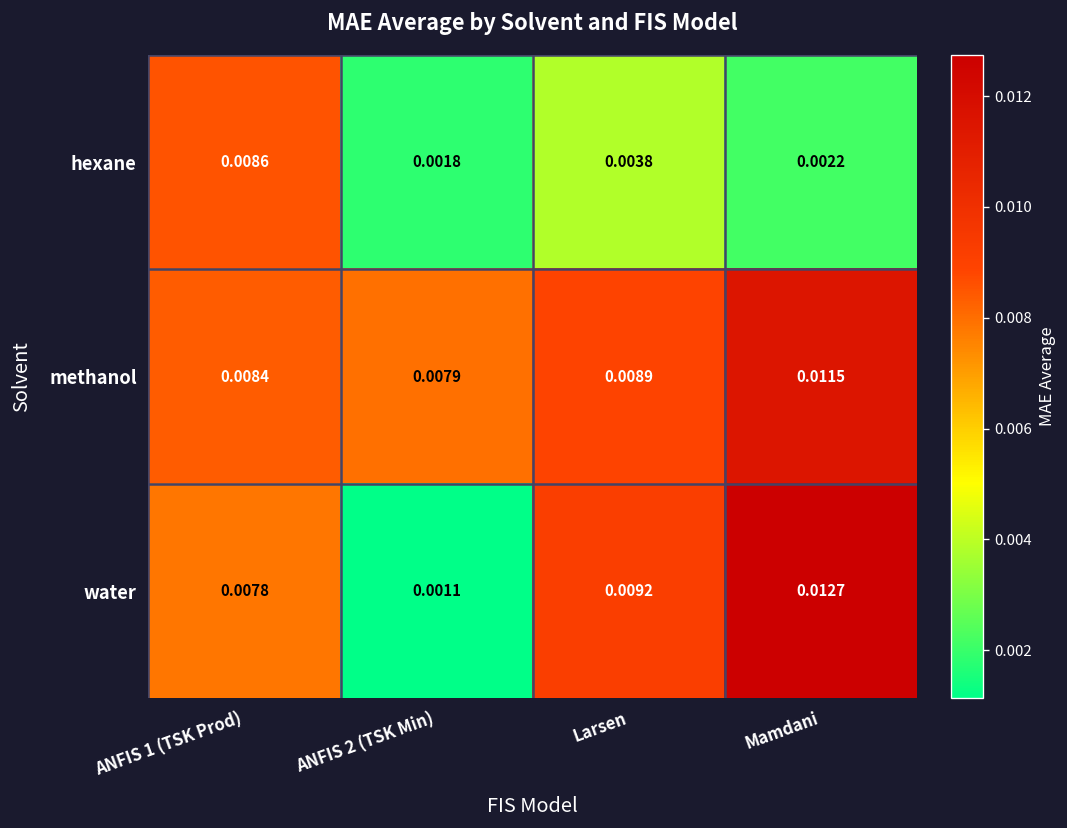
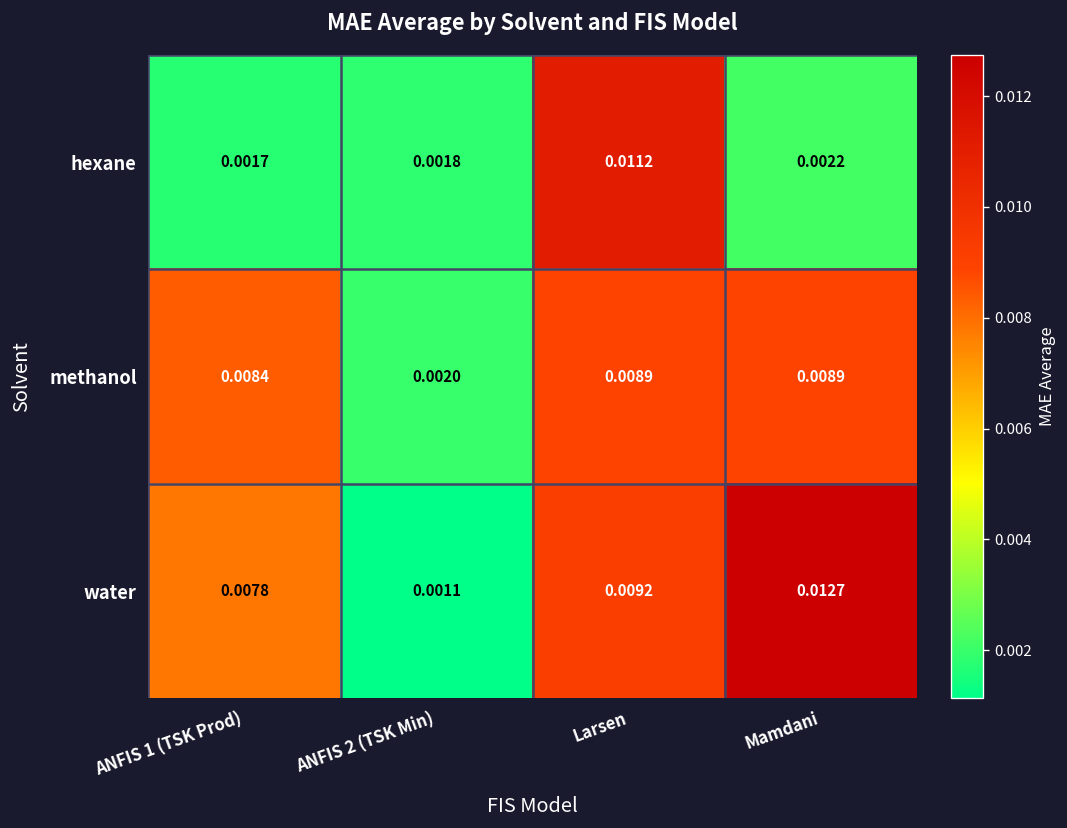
hexane, ANFIS 1 (TSK Prod): 0.0086 -> 0.0017
hexane, Larsen: 0.0038 -> 0.0112
methanol, ANFIS 2 (TSK Min): 0.0079 -> 0.0020
methanol, Mamdani: 0.0115 -> 0.0089
